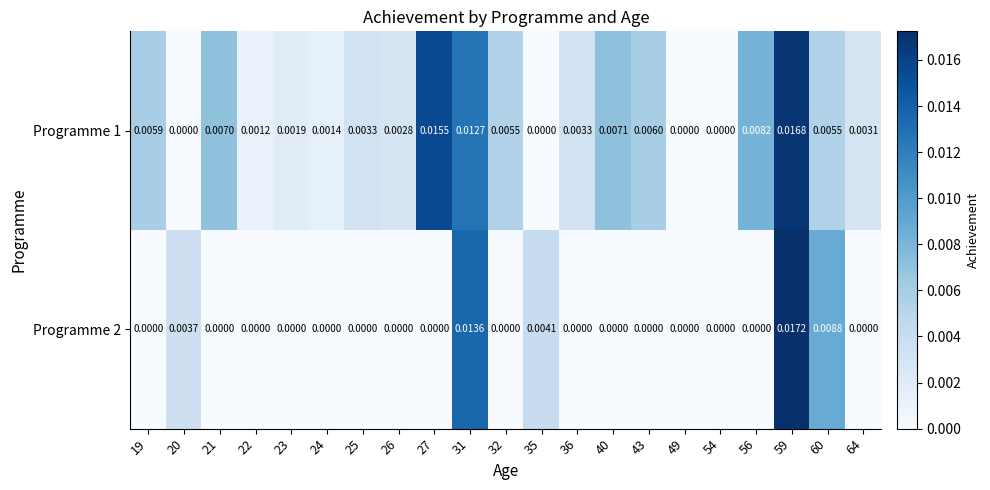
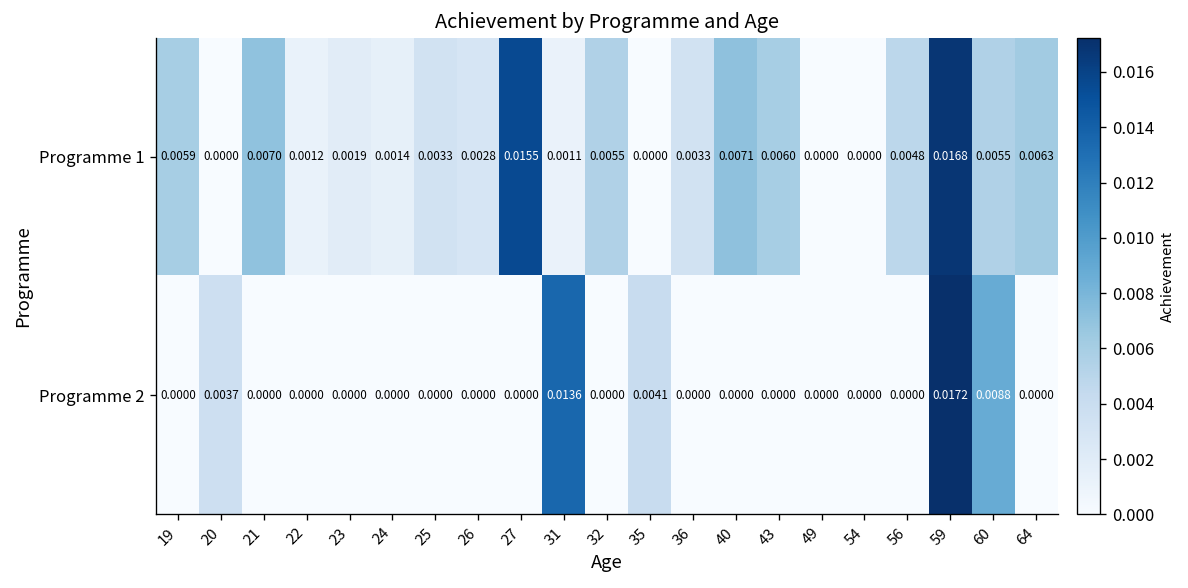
Programme 1, 31: 0.0127 -> 0.0011
Programme 1, 56: 0.0082 -> 0.0048
Programme 1, 64: 0.0031 -> 0.0063
